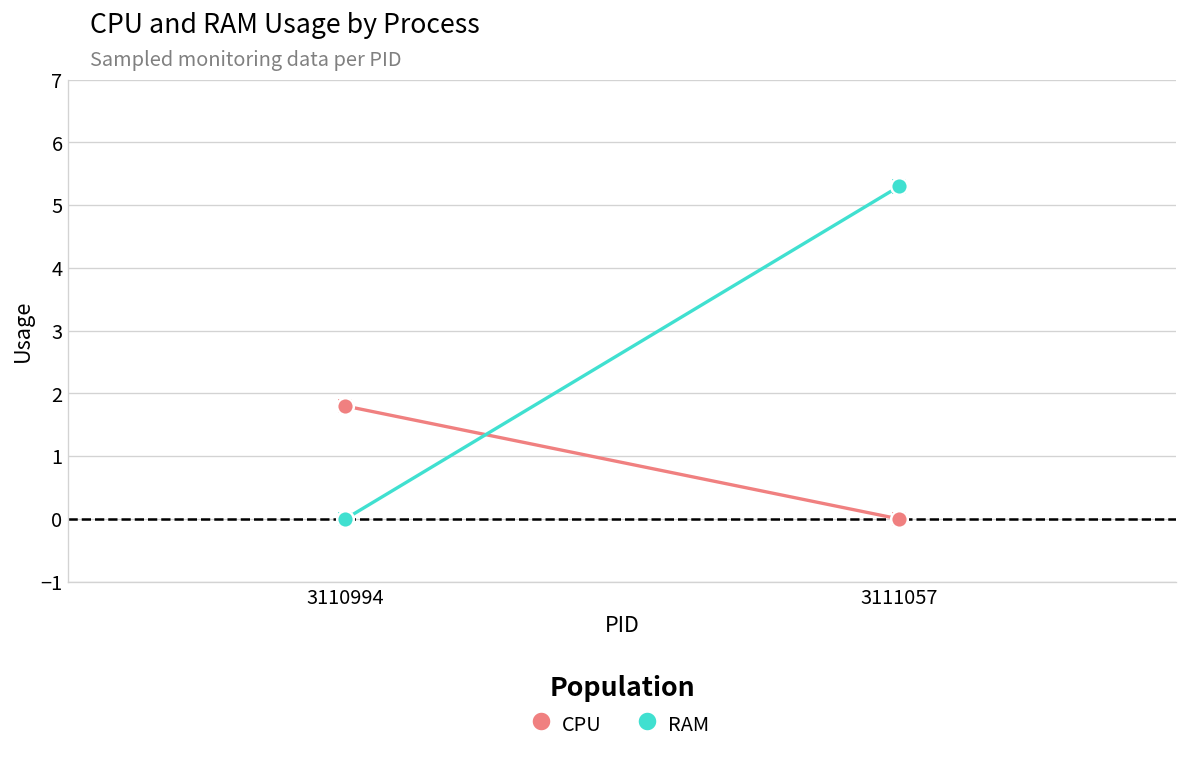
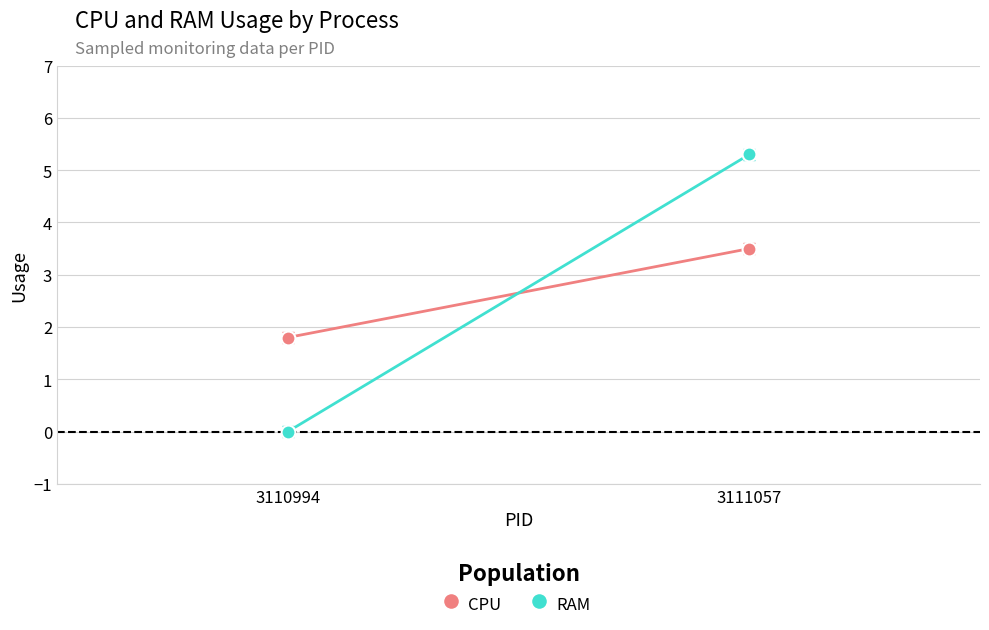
CPU, 3111057: 0.0 -> 3.5
